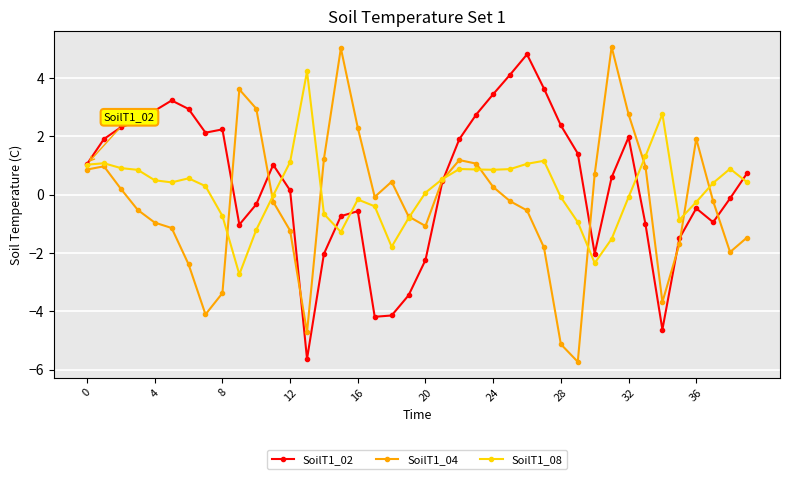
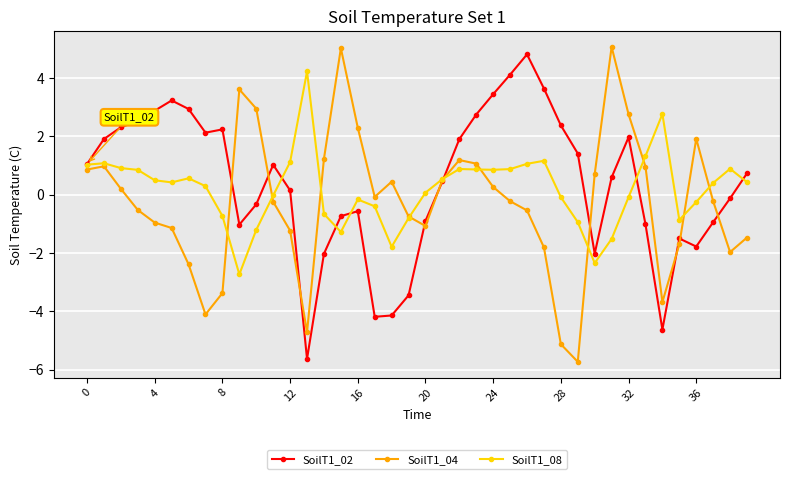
SoilT1_02, 20: -2.2 -> -0.9
SoilT1_02, 36: -0.5 -> -1.8
